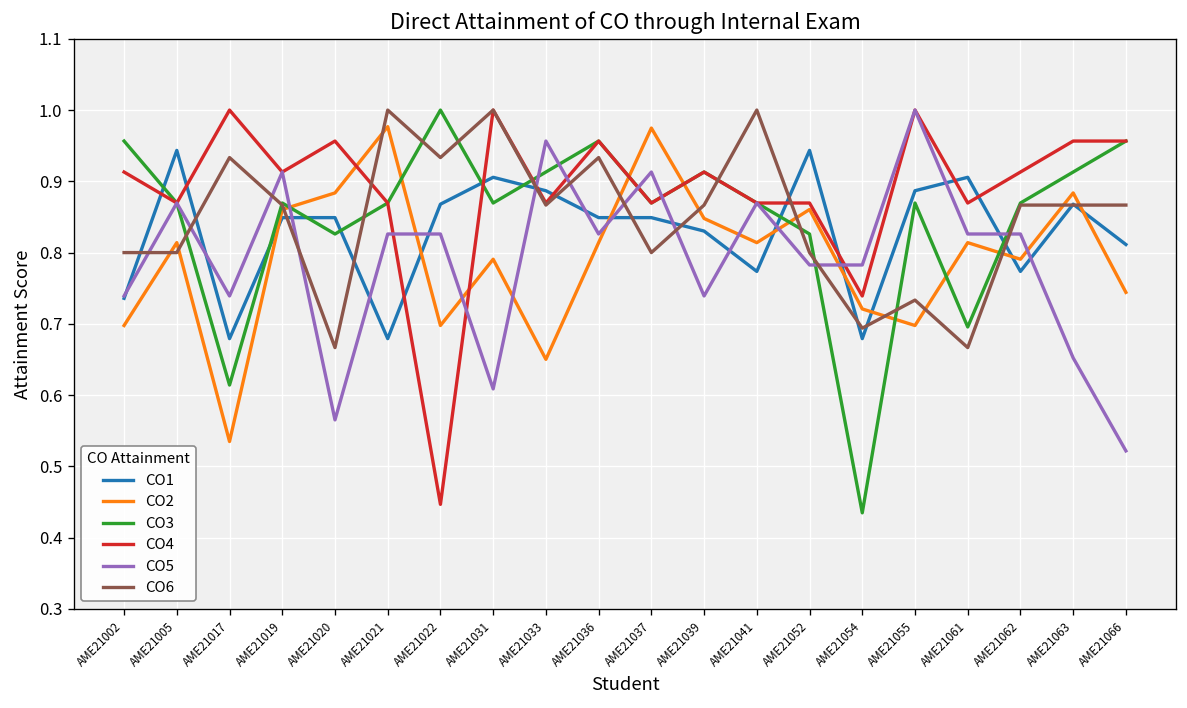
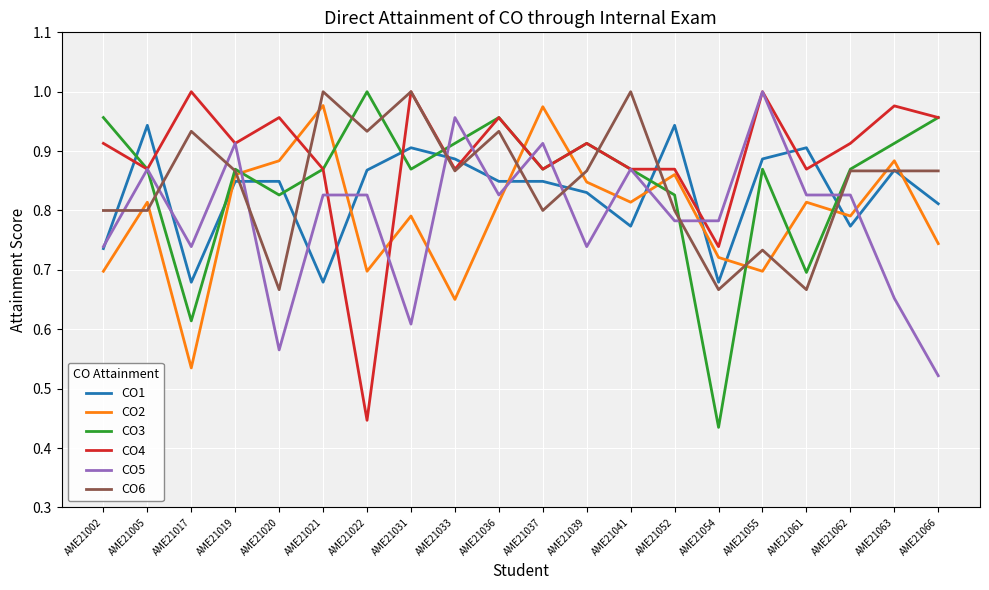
CO6, AME21054: 0.69 -> 0.67
CO4, AME21063: 0.96 -> 0.98
